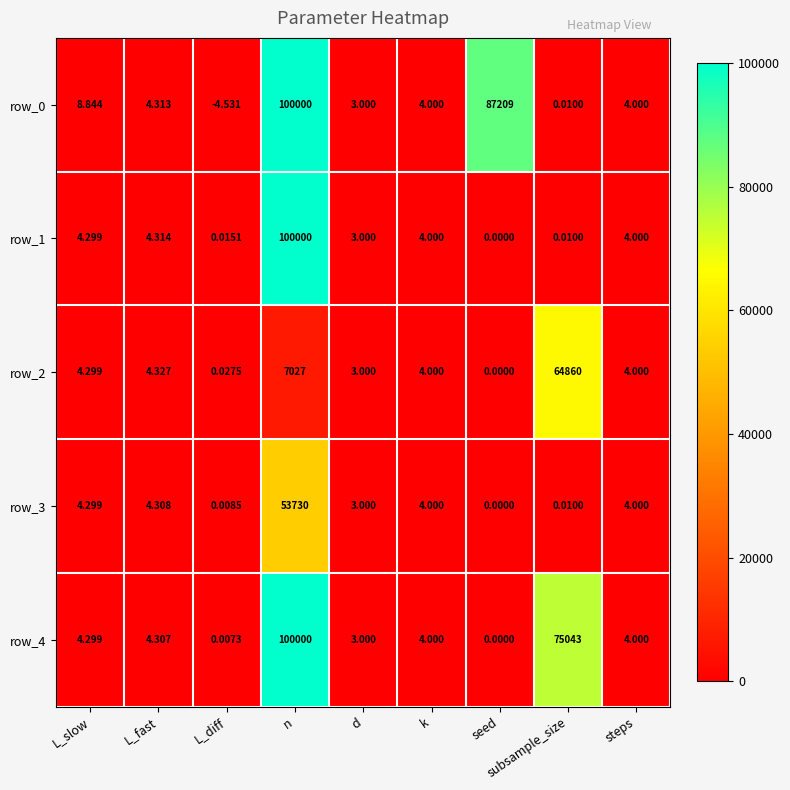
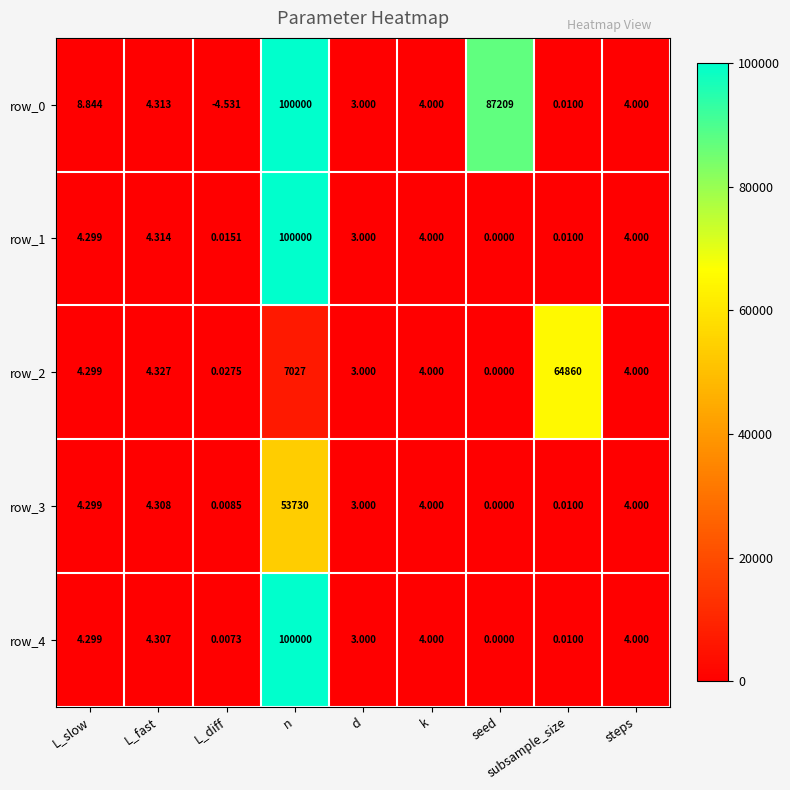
row_4, subsample_size: 75043 -> 0.0100
